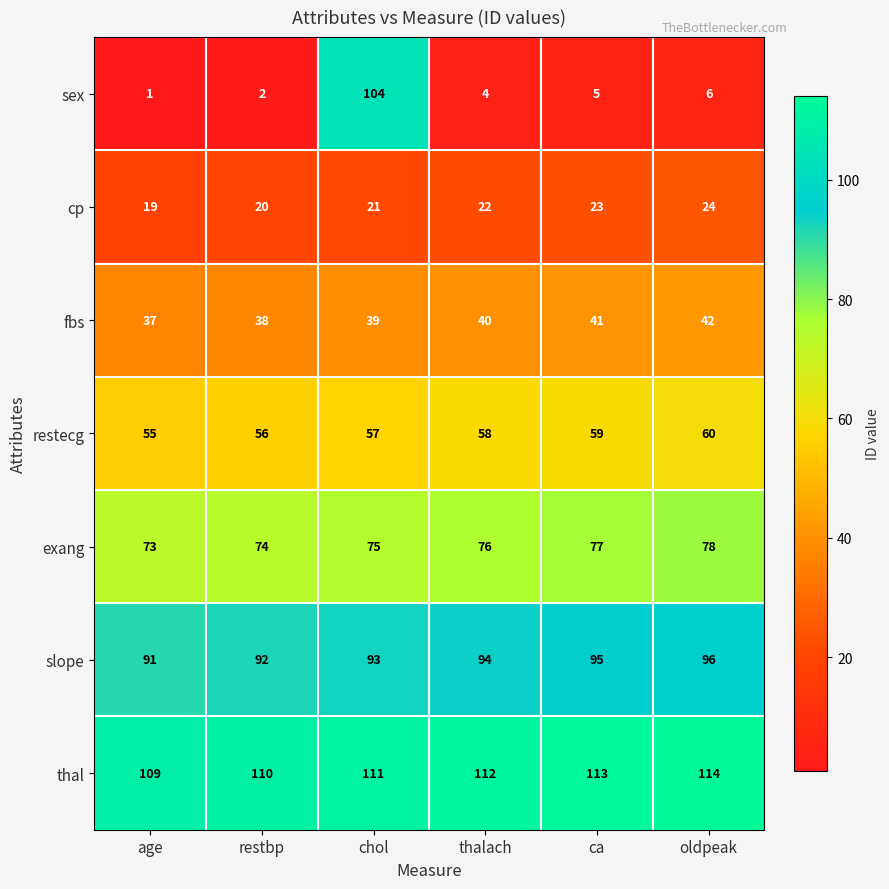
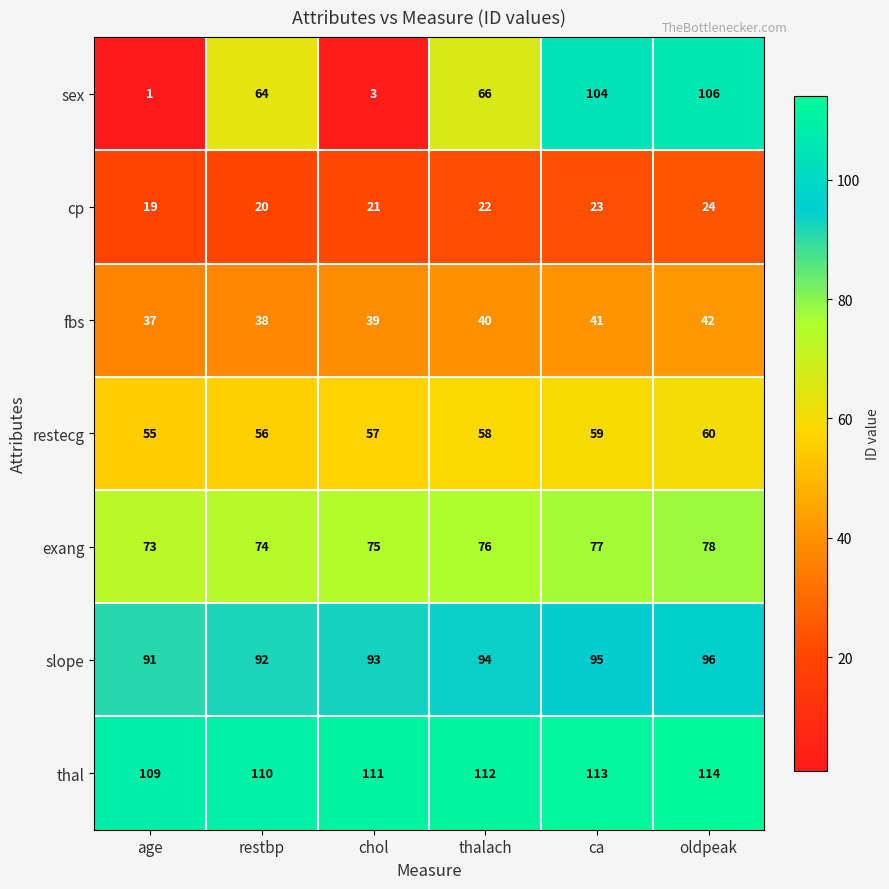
sex, restbp: 2 -> 64
sex, chol: 104 -> 3
sex, thalach: 4 -> 66
sex, ca: 5 -> 104
sex, oldpeak: 6 -> 106
